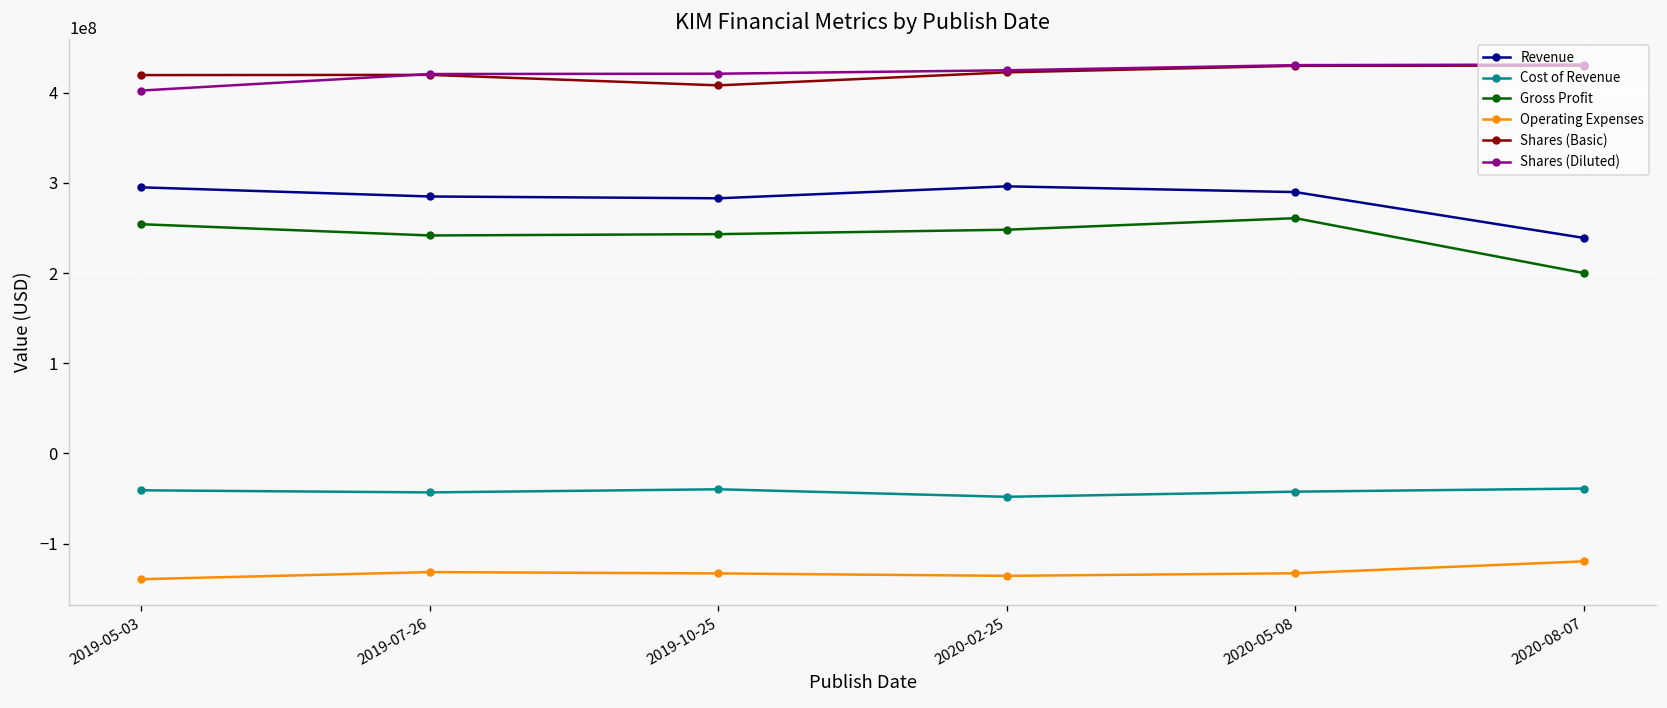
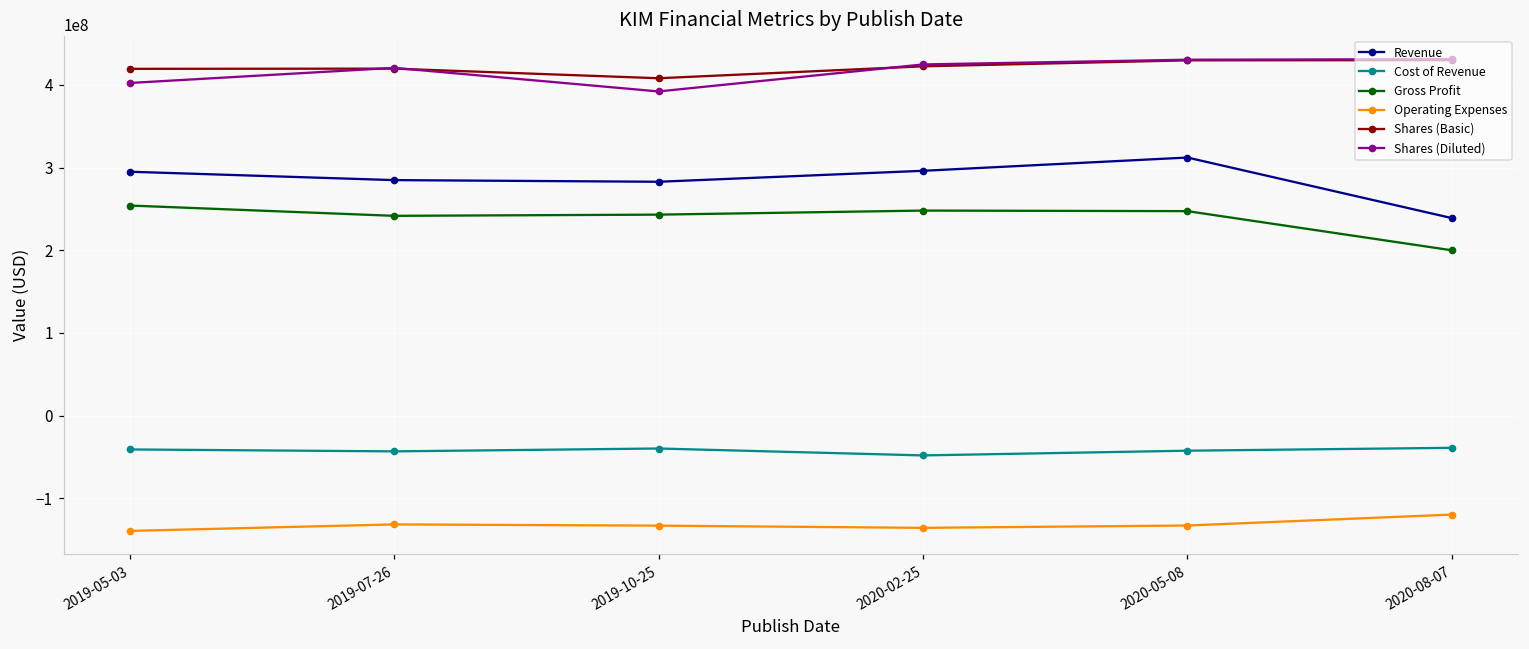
Shares (Diluted), 2019-10-25: 420000000 -> 390000000
Revenue, 2020-05-08: 290000000 -> 310000000
Gross Profit, 2020-05-08: 260000000 -> 250000000
